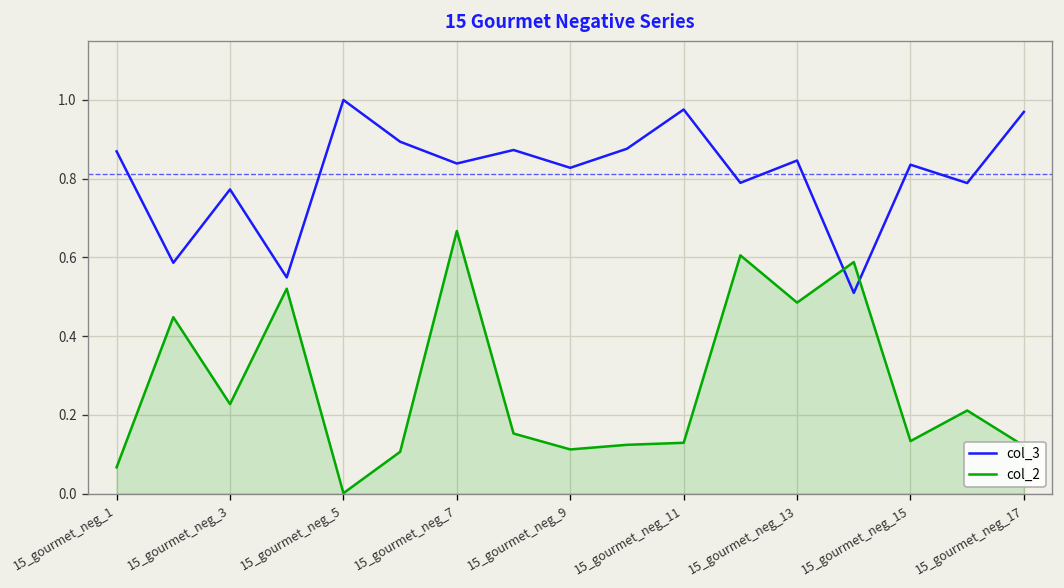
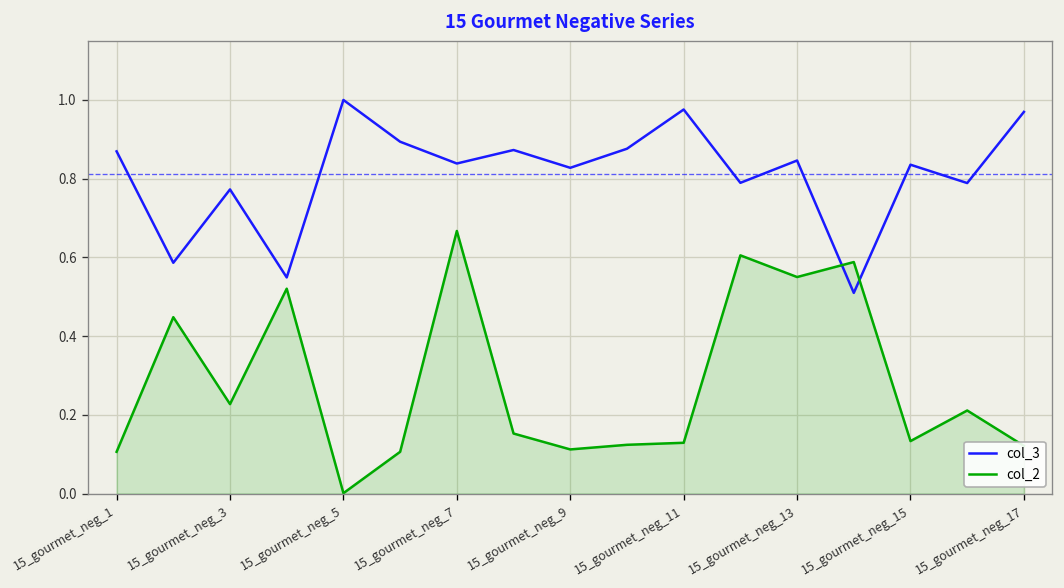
col_2, 15_gourmet_neg_1: 0.07 -> 0.11
col_2, 15_gourmet_neg_13: 0.49 -> 0.55
